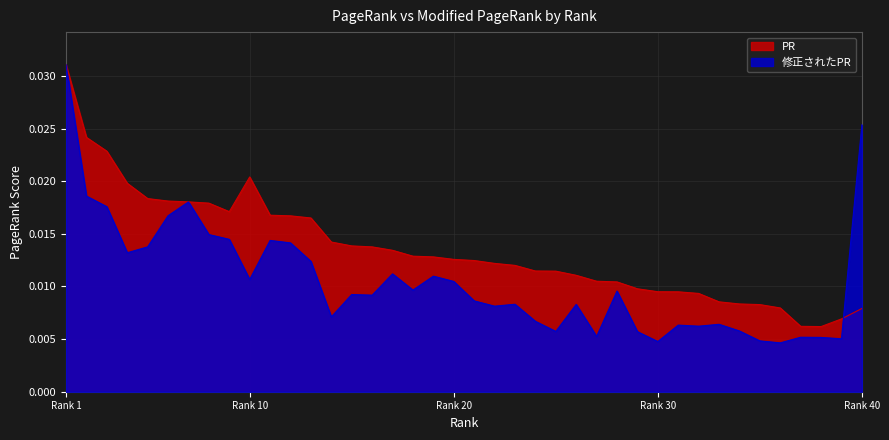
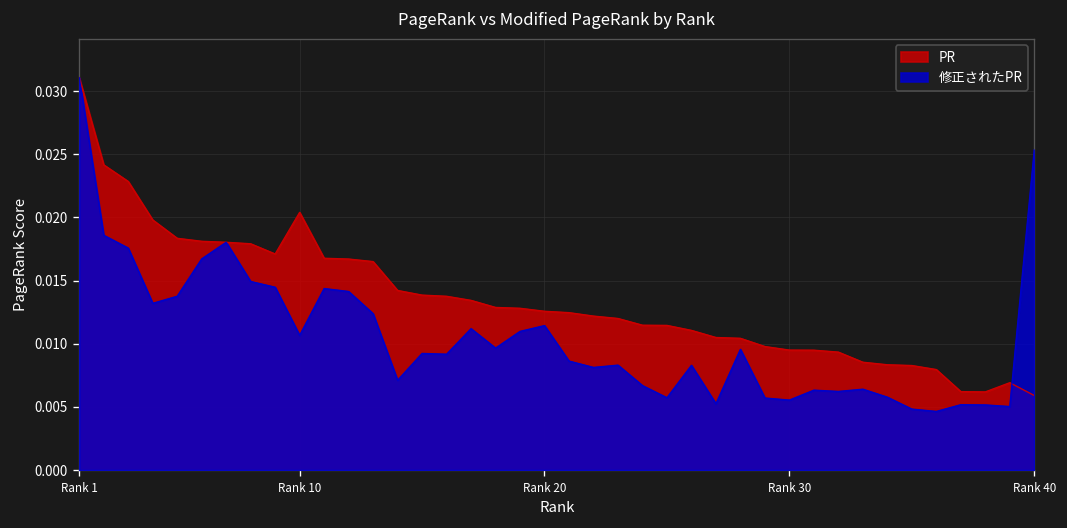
修正されたPR, Rank 20: 0.0105 -> 0.0114
修正されたPR, Rank 30: 0.0048 -> 0.0055
PR, Rank 40: 0.0079 -> 0.0059
